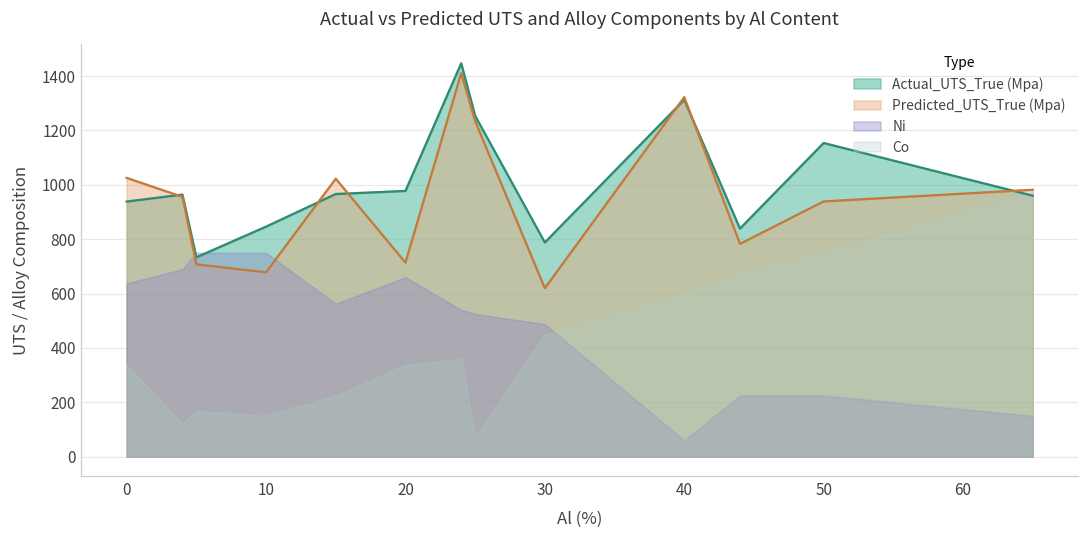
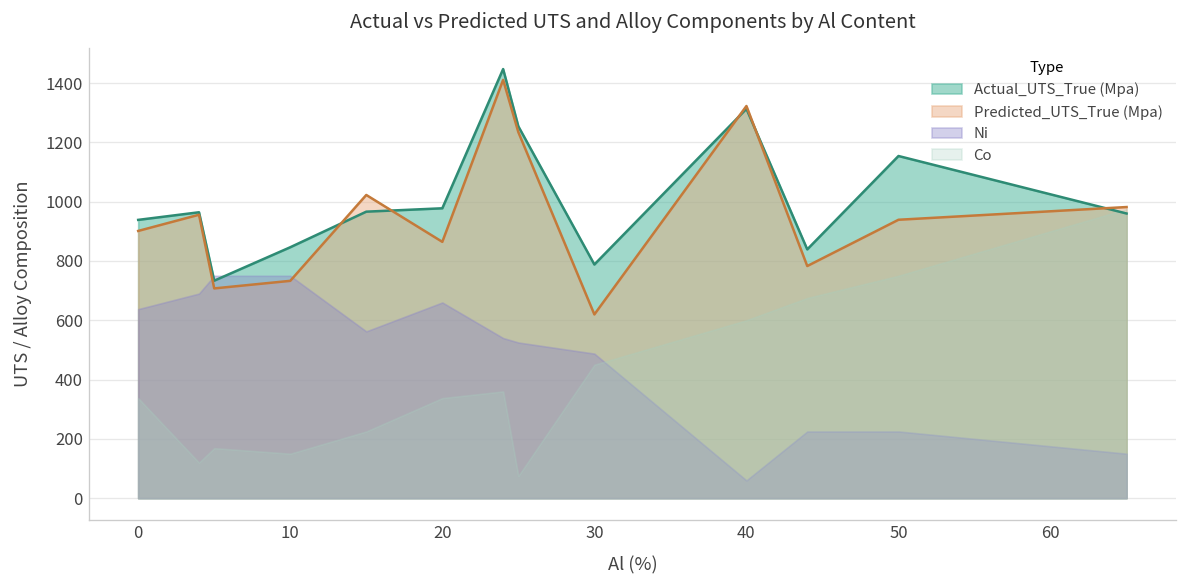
Predicted_UTS_True (Mpa), 0: 1030 -> 900
Predicted_UTS_True (Mpa), 10: 680 -> 730
Predicted_UTS_True (Mpa), 20: 710 -> 860
